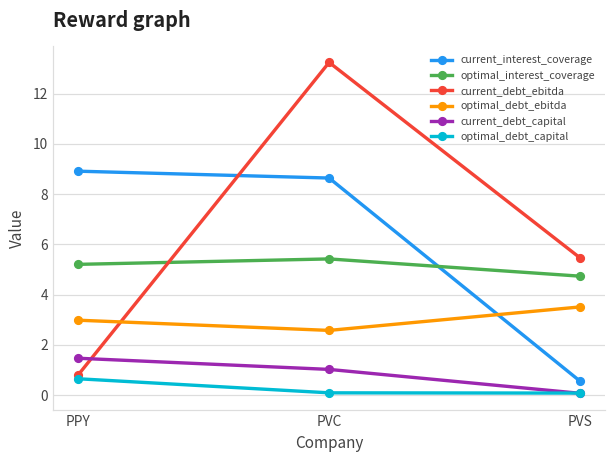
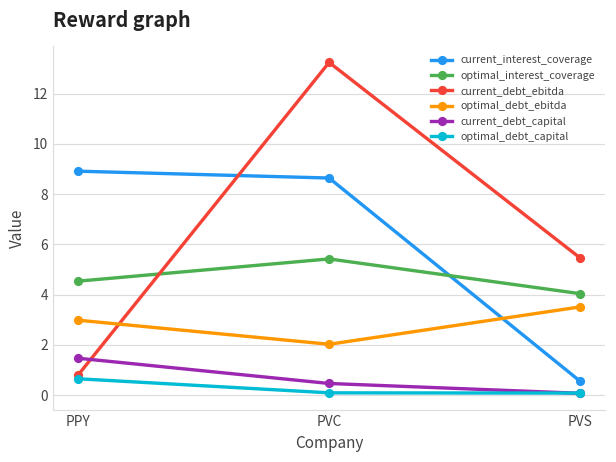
optimal_interest_coverage, PPY: 5.2 -> 4.5
optimal_debt_ebitda, PVC: 2.6 -> 2.0
current_debt_capital, PVC: 1.0 -> 0.5
optimal_interest_coverage, PVS: 4.7 -> 4.0
